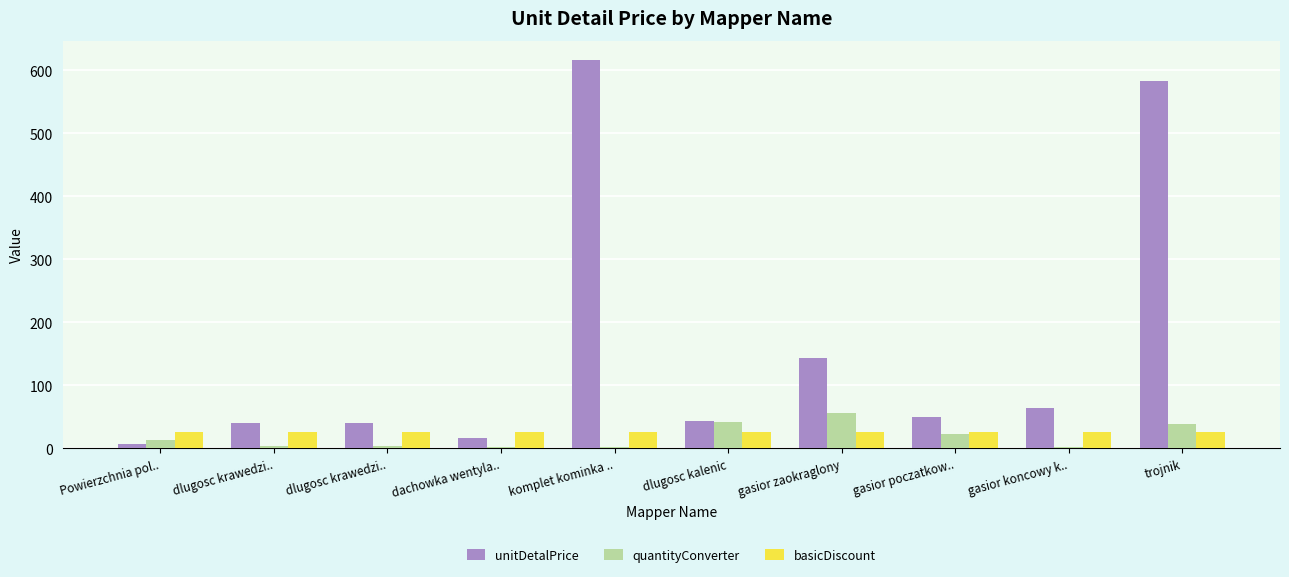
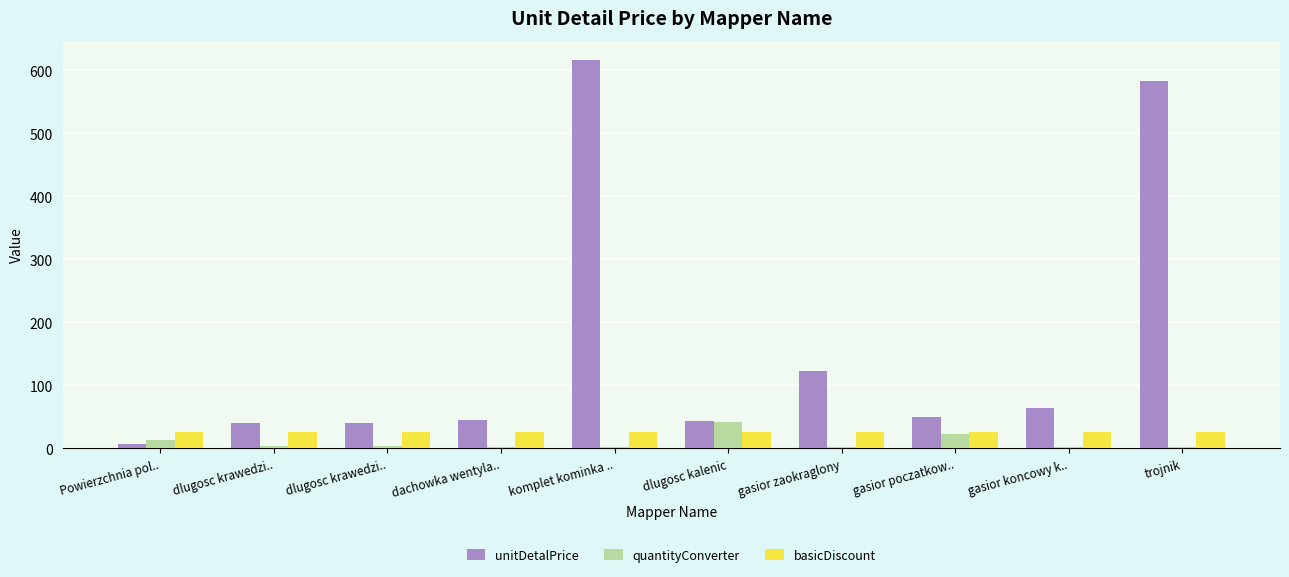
unitDetalPrice, dachowka wentyla..: 20 -> 40
unitDetalPrice, gasior zaokraglony: 140 -> 120
quantityConverter, gasior zaokraglony: 60 -> 0
quantityConverter, trojnik: 40 -> 0
